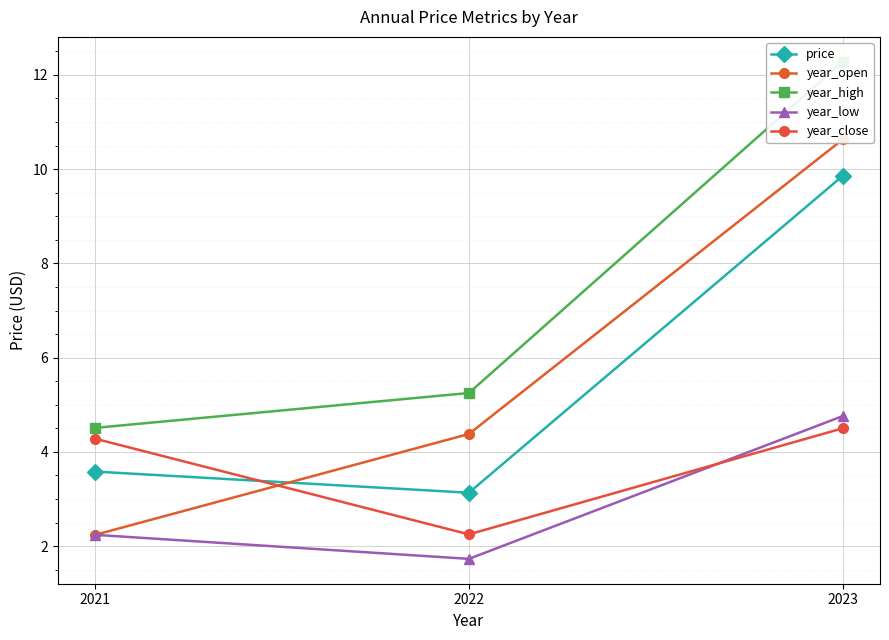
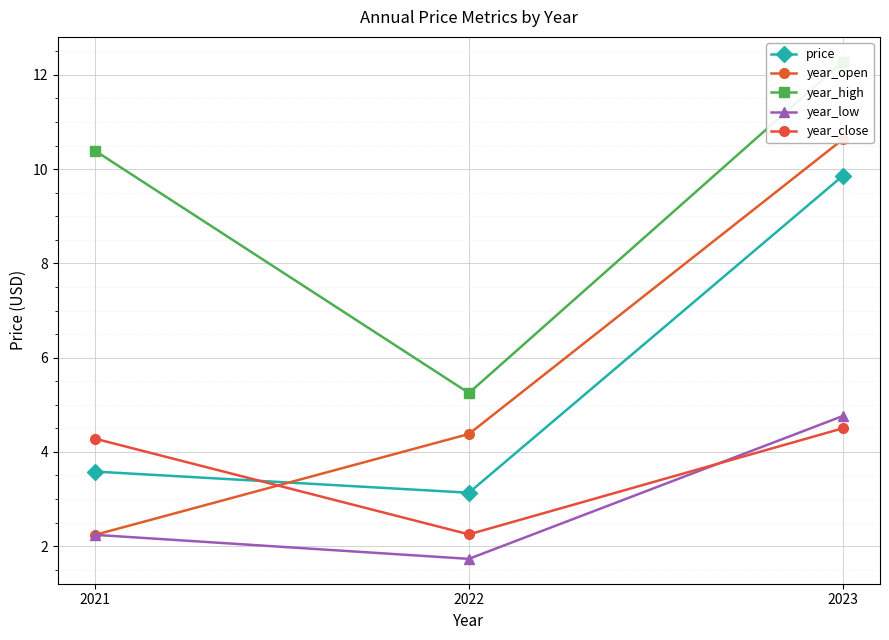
year_high, 2021: 4.5 -> 10.4
